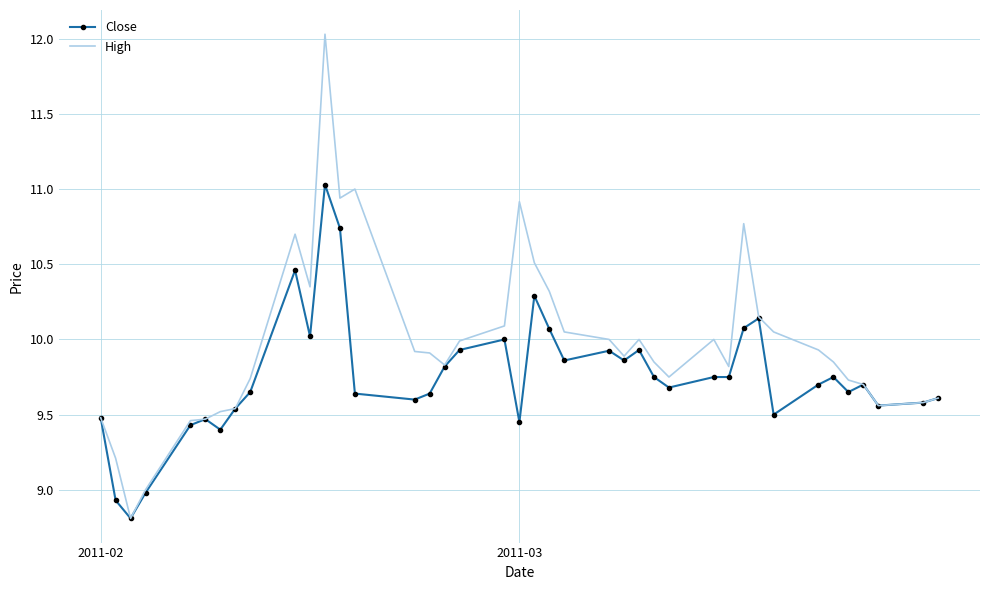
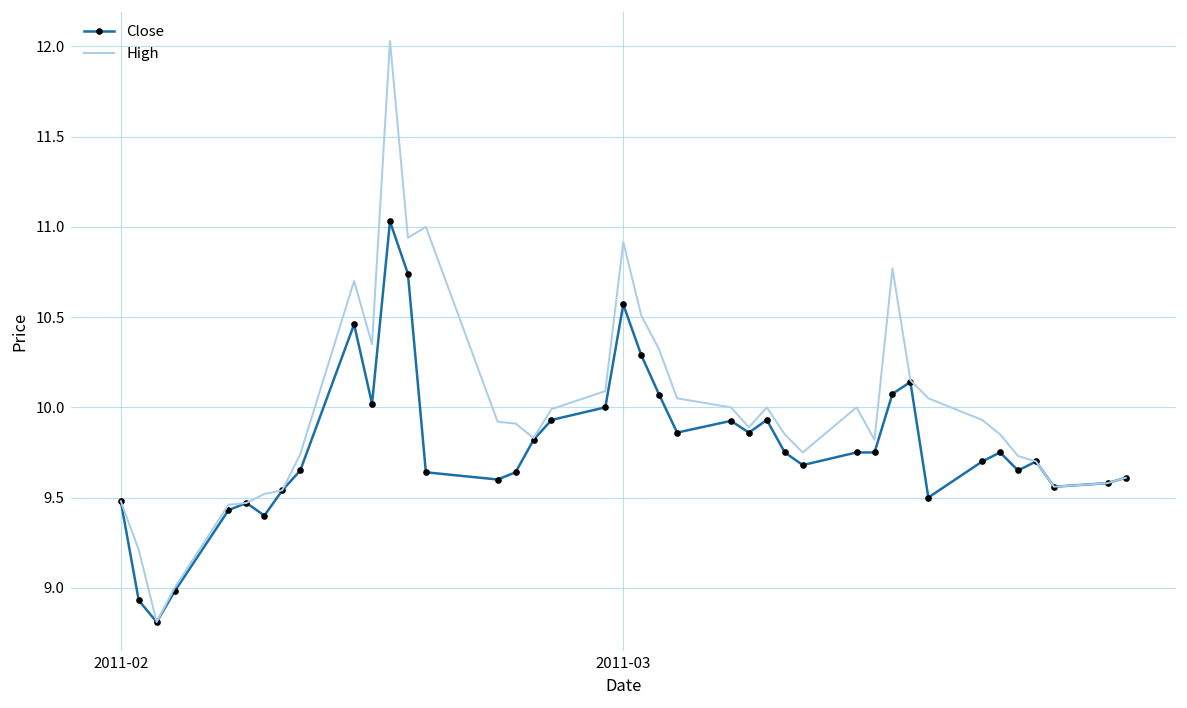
Close, 2011-03: 9.45 -> 10.57
